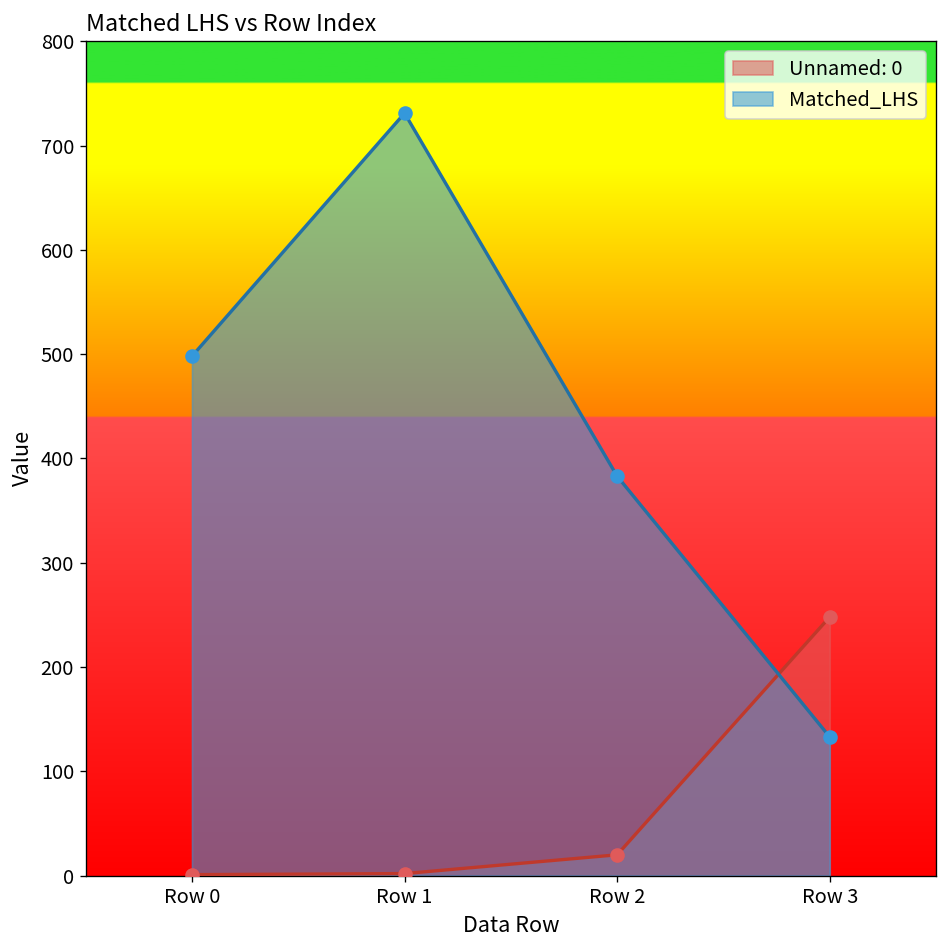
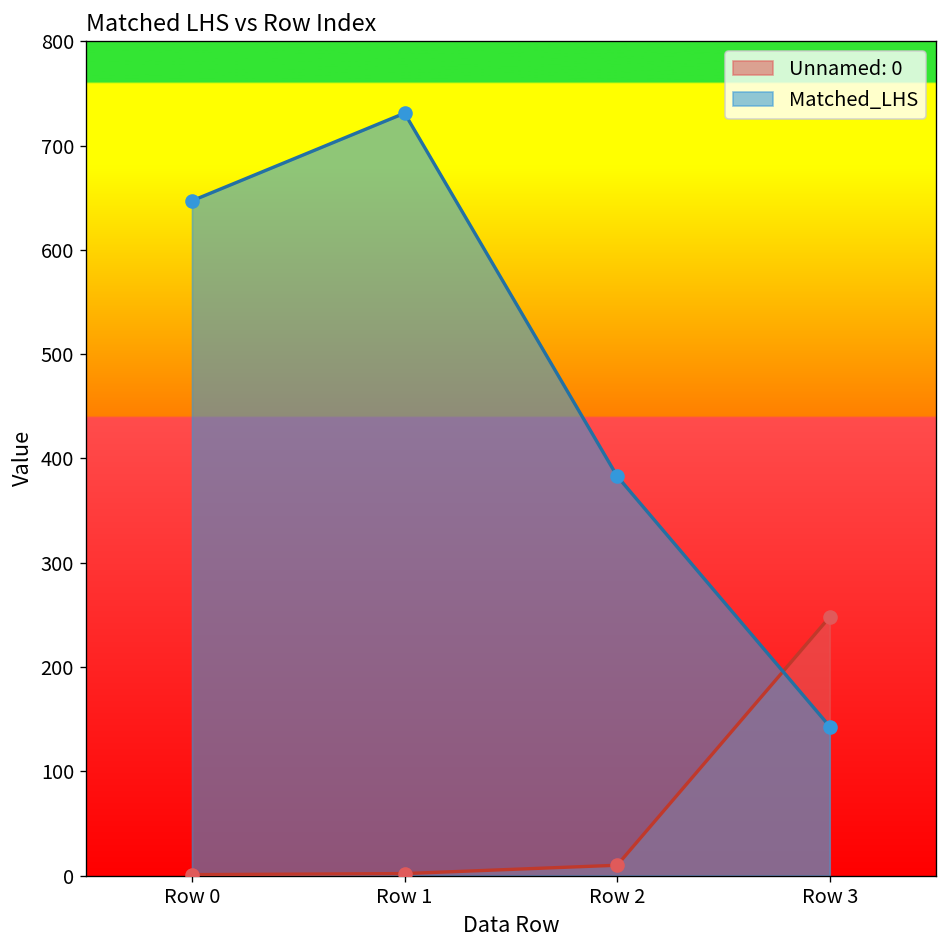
Matched_LHS, Row 0: 500 -> 650
Unnamed: 0, Row 2: 20 -> 10
Matched_LHS, Row 3: 130 -> 140
